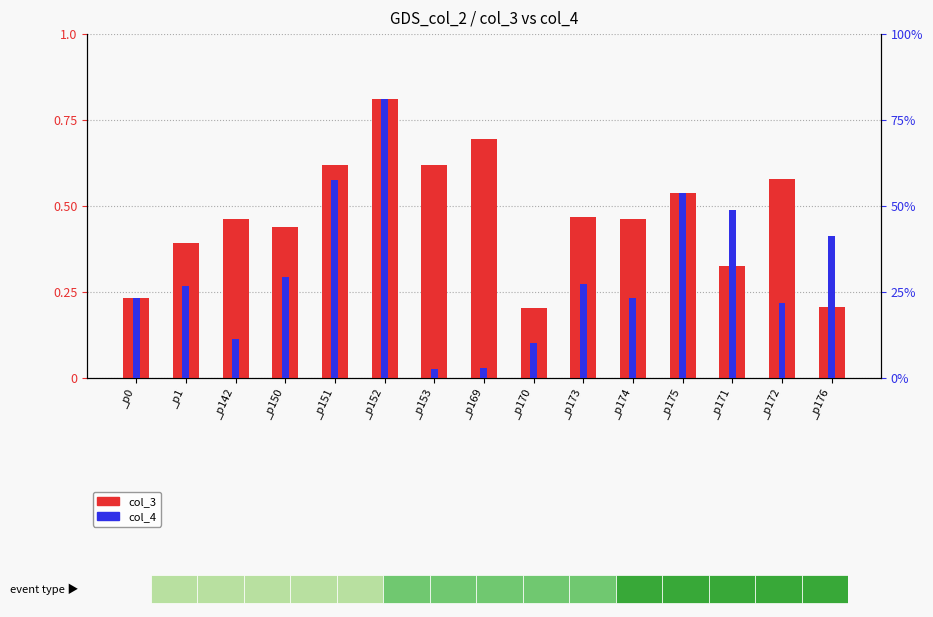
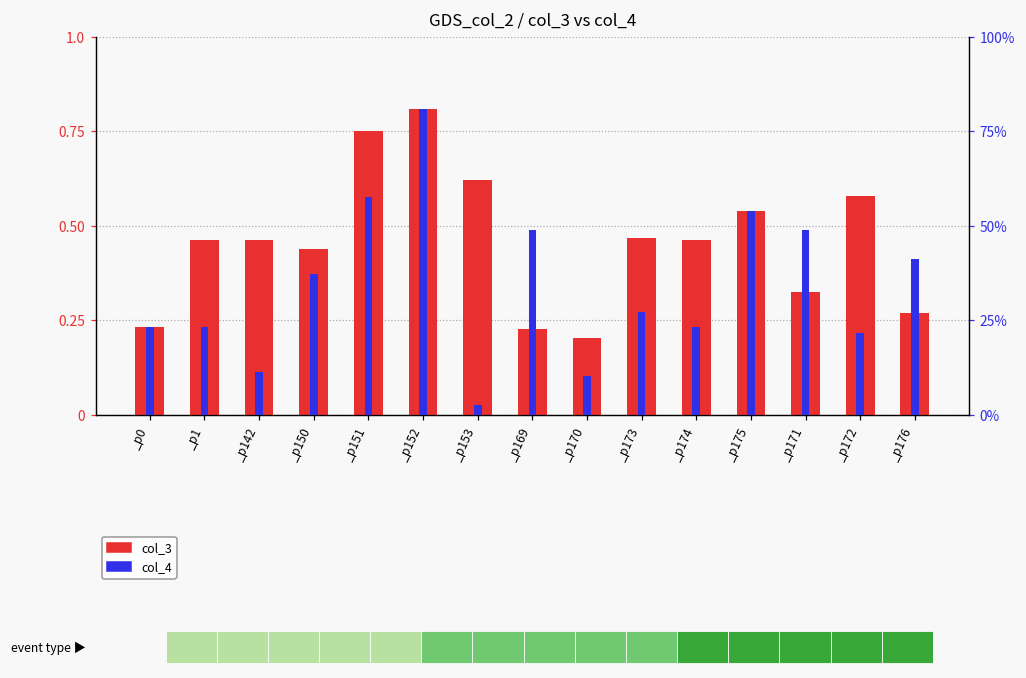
GDS_col_2 / col_3 vs col_4, col_3, _p1: 0.39 -> 0.46
GDS_col_2 / col_3 vs col_4, col_3, _p151: 0.62 -> 0.75
GDS_col_2 / col_3 vs col_4, col_3, _p169: 0.70 -> 0.23
GDS_col_2 / col_3 vs col_4, col_3, _p176: 0.20 -> 0.27
GDS_col_2 / col_3 vs col_4, col_4, _p1: 27% -> 23%
GDS_col_2 / col_3 vs col_4, col_4, _p150: 29% -> 37%
GDS_col_2 / col_3 vs col_4, col_4, _p169: 3% -> 49%
